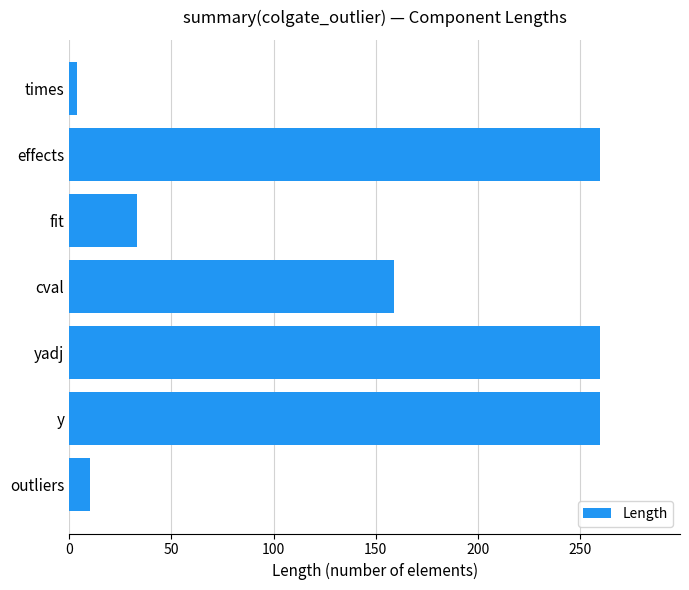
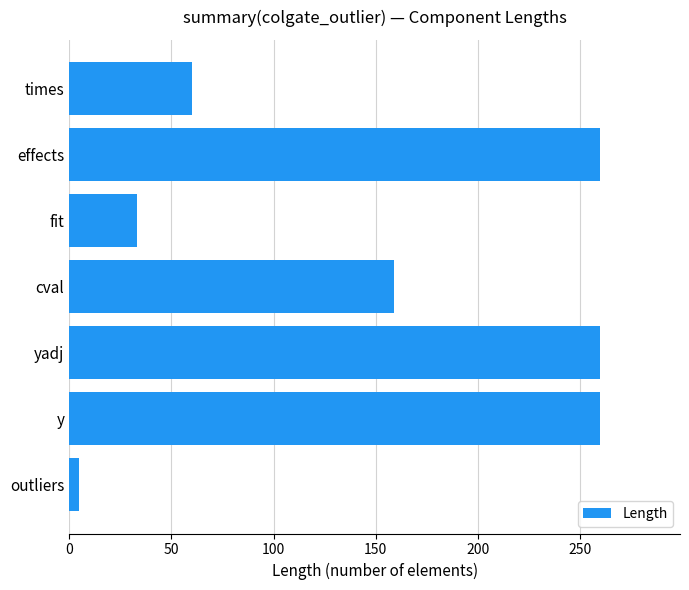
times: 4 -> 60
outliers: 10 -> 5
